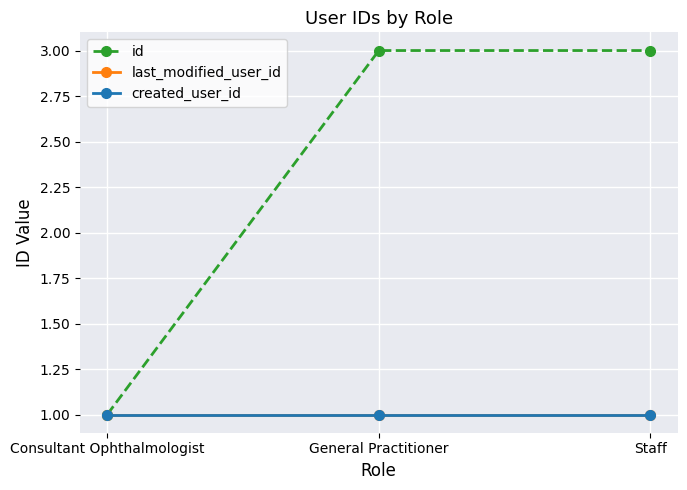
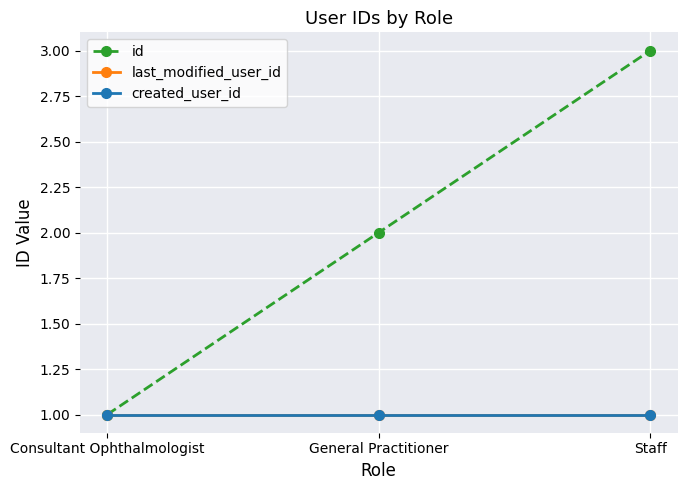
id, General Practitioner: 3 -> 2
